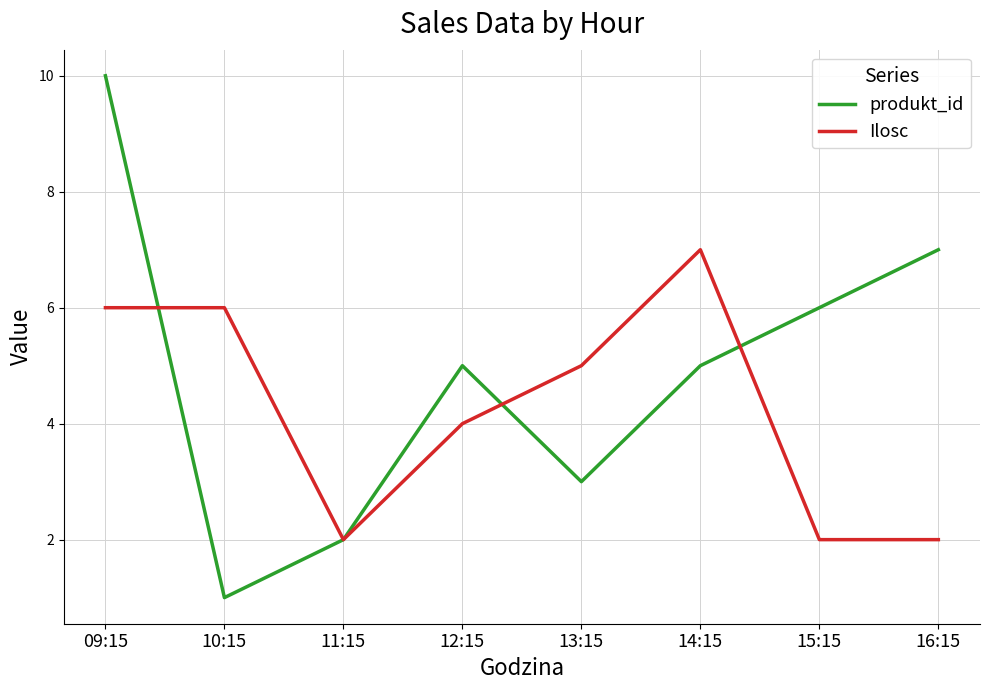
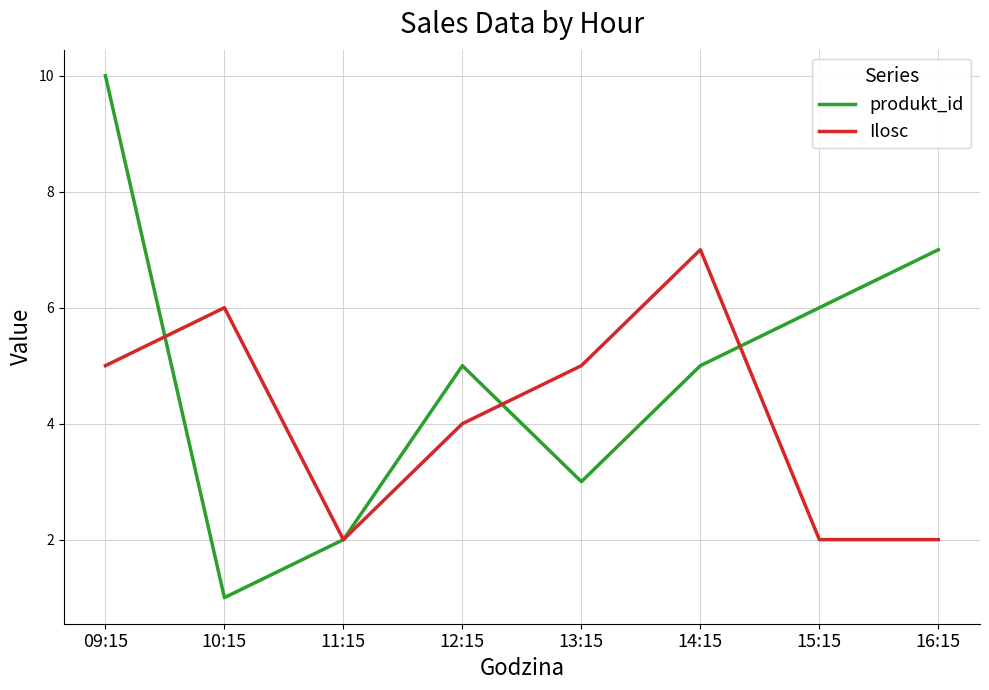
Ilosc, 09:15: 6 -> 5
